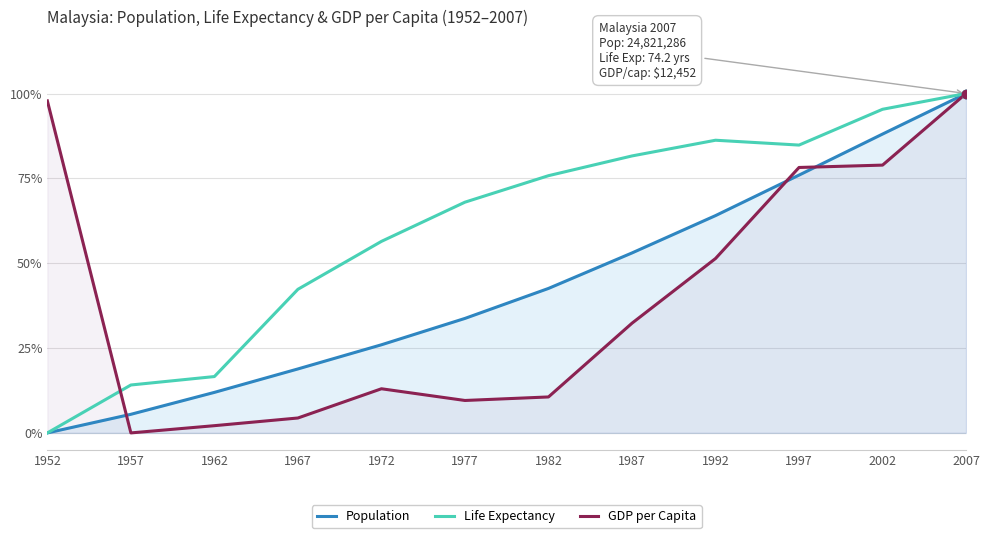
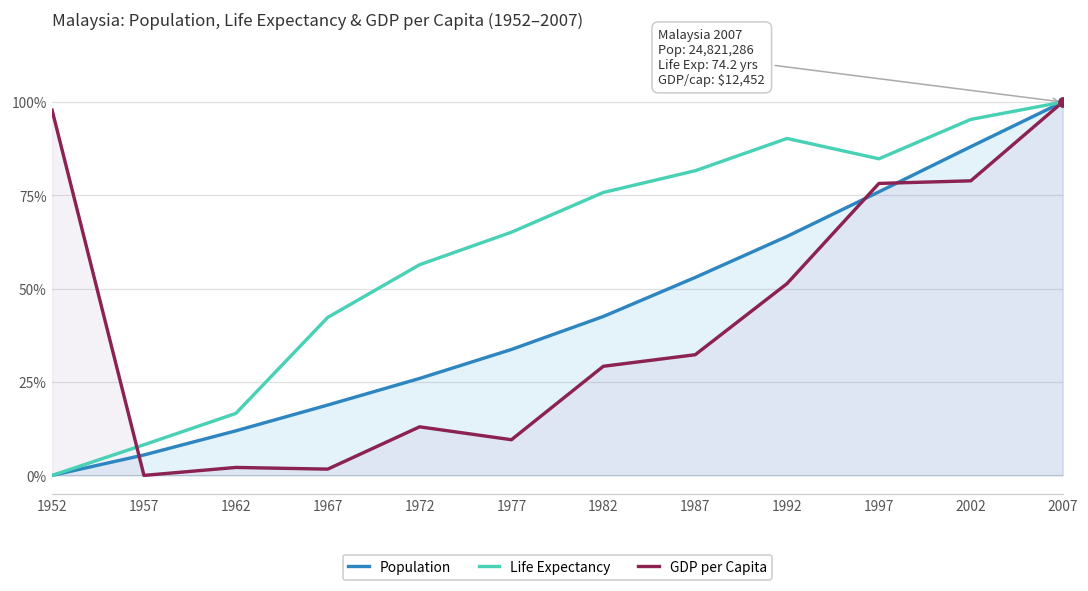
Life Expectancy, 1957: 14% -> 8%
GDP per Capita, 1967: 4% -> 2%
Life Expectancy, 1977: 68% -> 65%
GDP per Capita, 1982: 11% -> 29%
Life Expectancy, 1992: 86% -> 90%
